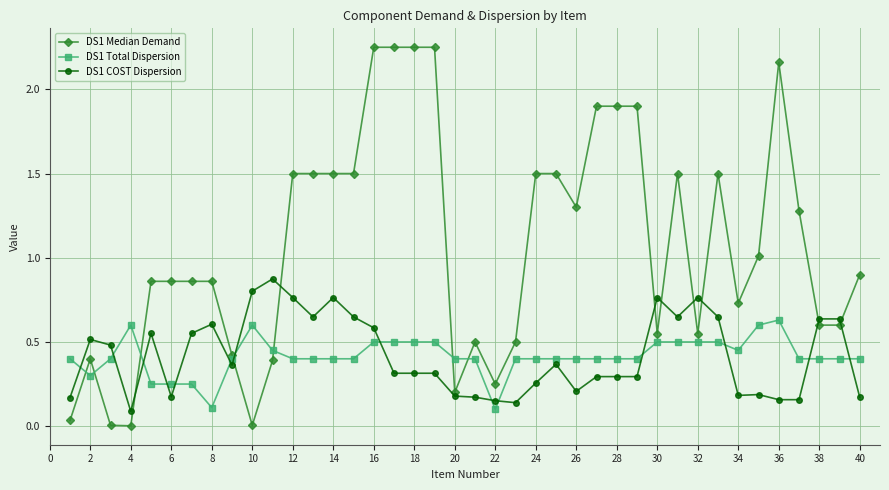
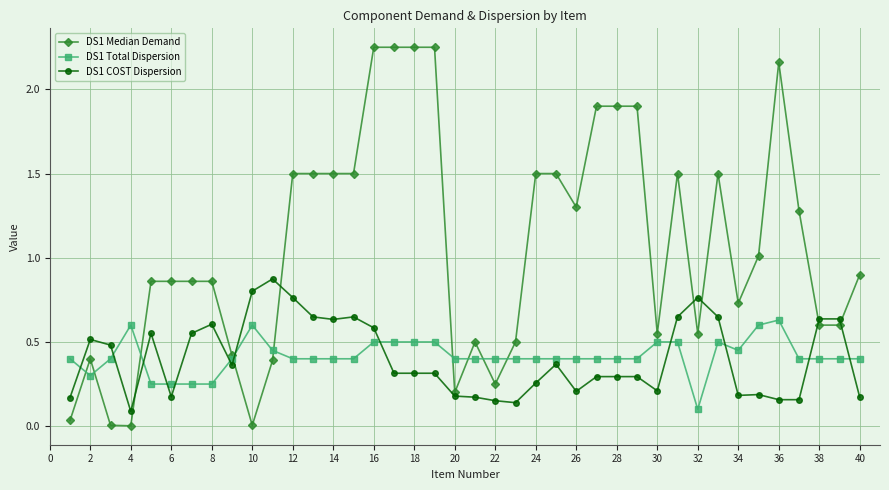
DS1 Total Dispersion, 8: 0.11 -> 0.25
DS1 COST Dispersion, 14: 0.76 -> 0.63
DS1 Total Dispersion, 22: 0.1 -> 0.4
DS1 COST Dispersion, 30: 0.76 -> 0.21
DS1 Total Dispersion, 32: 0.5 -> 0.1
